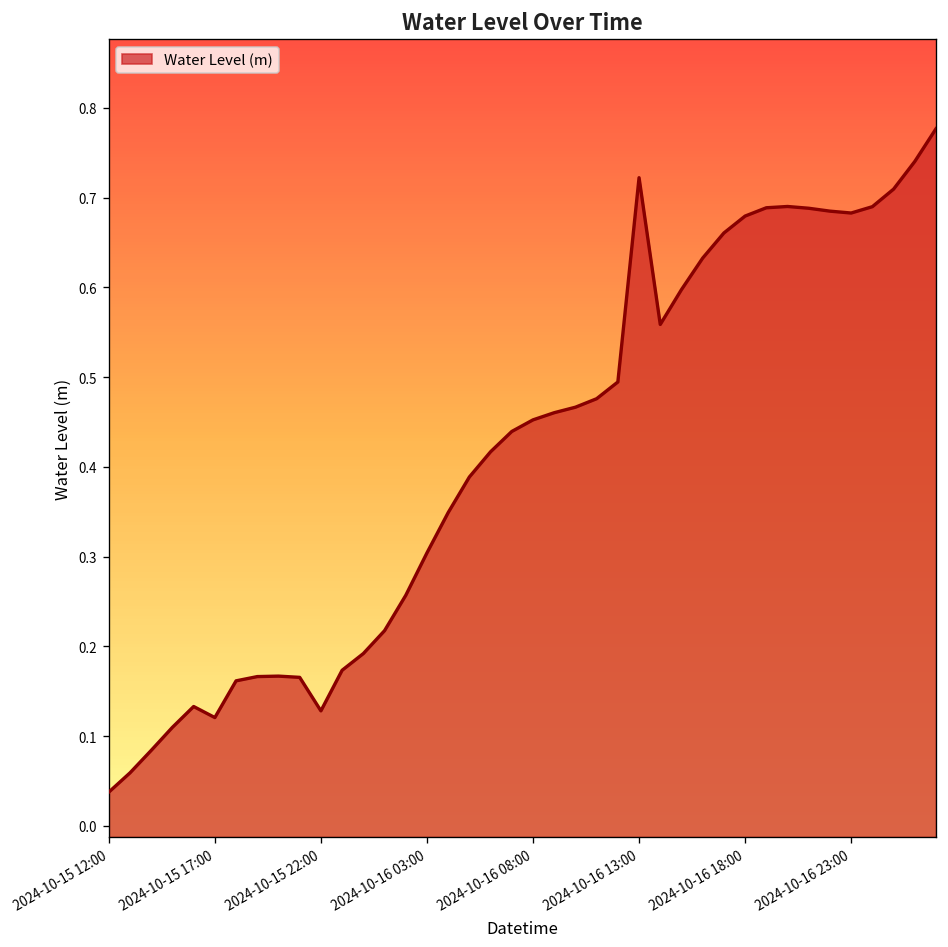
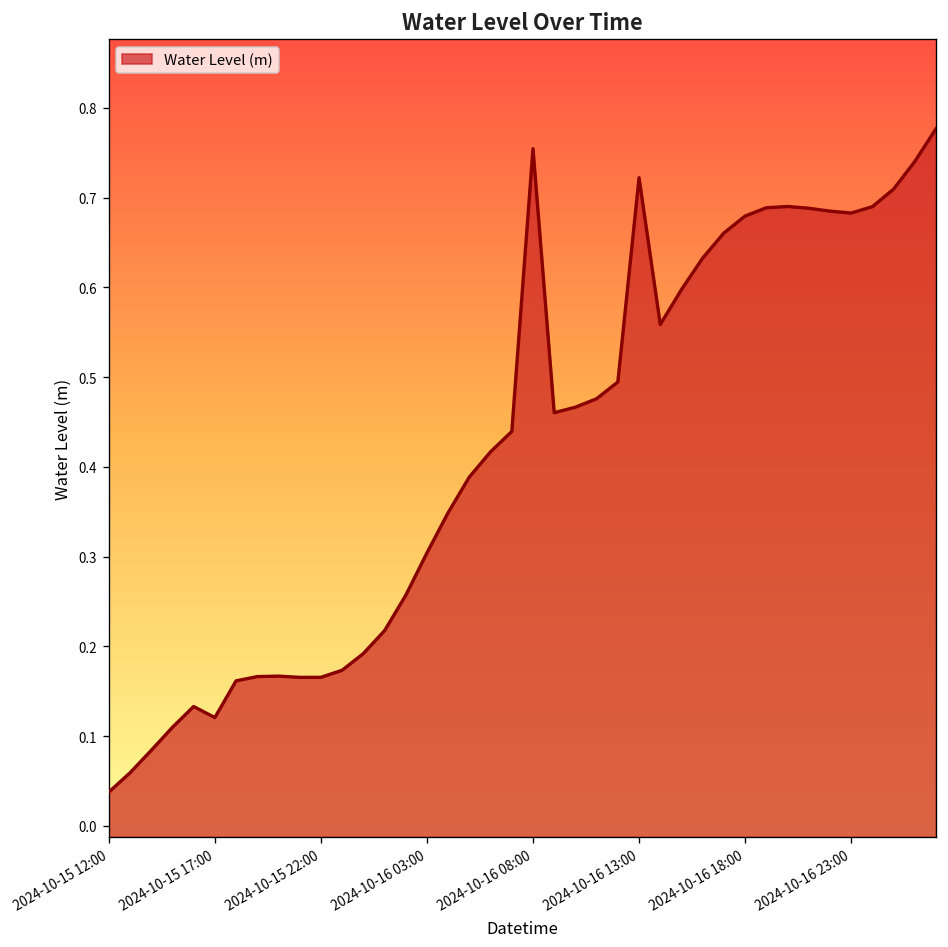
2024-10-15 22:00: 0.13 -> 0.17
2024-10-16 08:00: 0.45 -> 0.75
